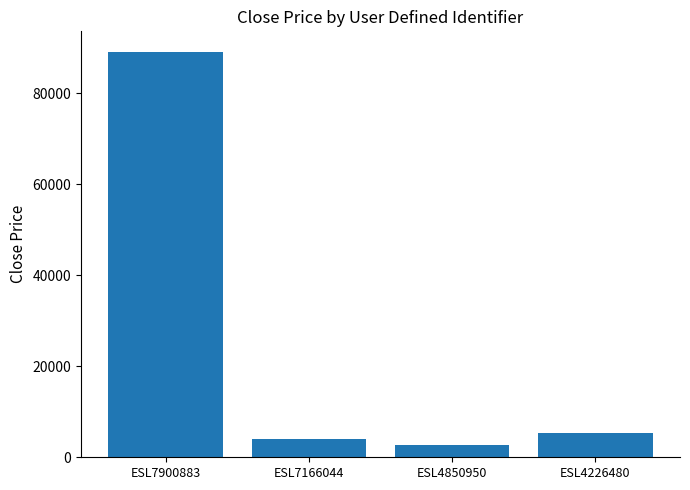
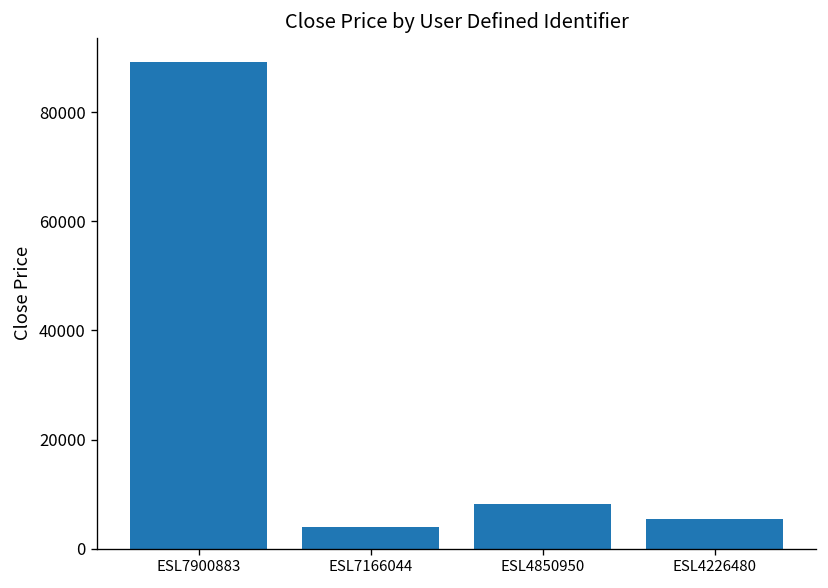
ESL4850950: 3000 -> 8000
